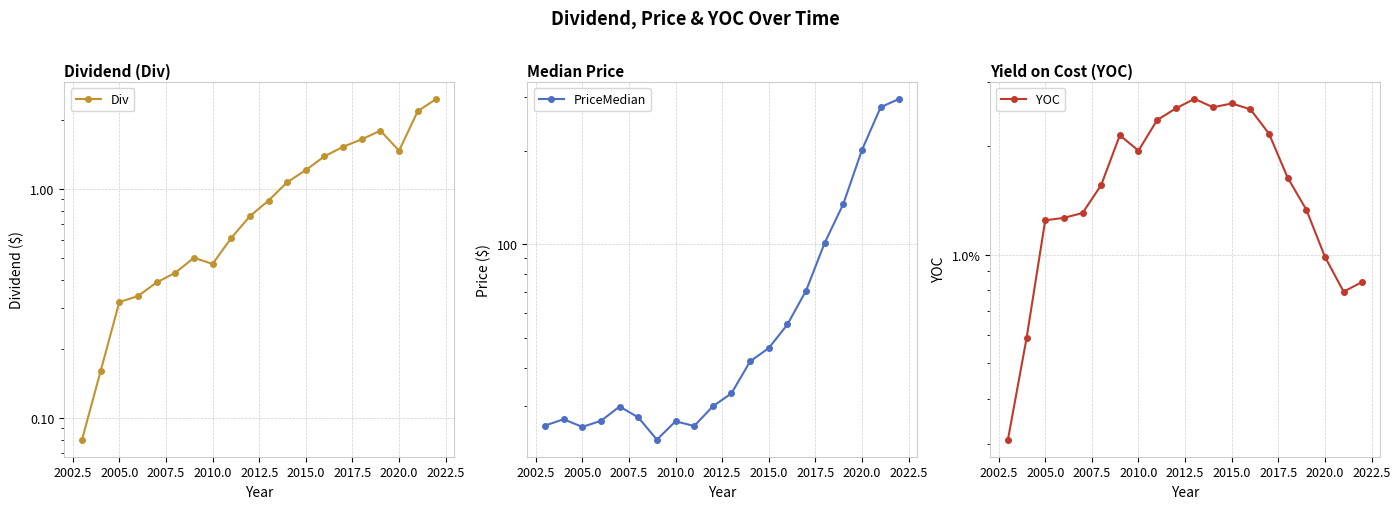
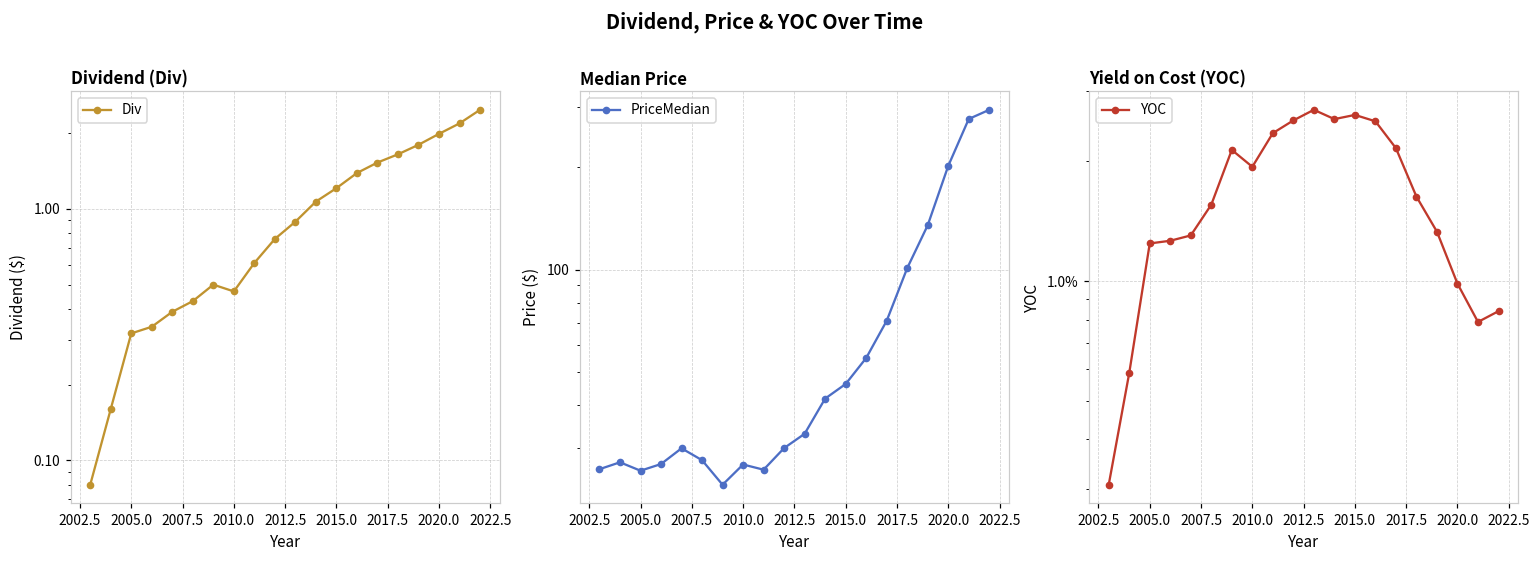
Dividend (Div), 2020.0: 1.5 -> 2.0
